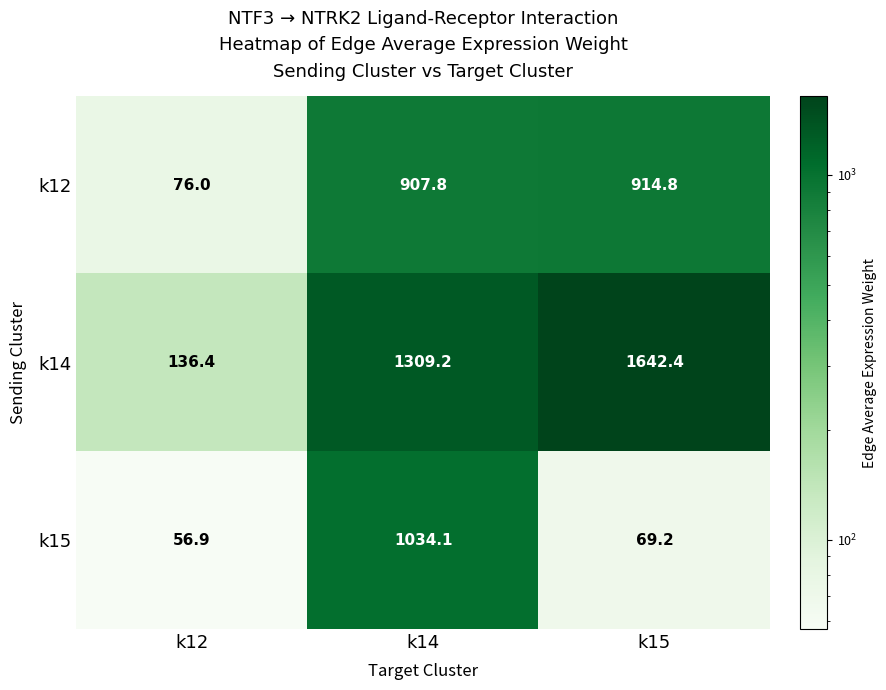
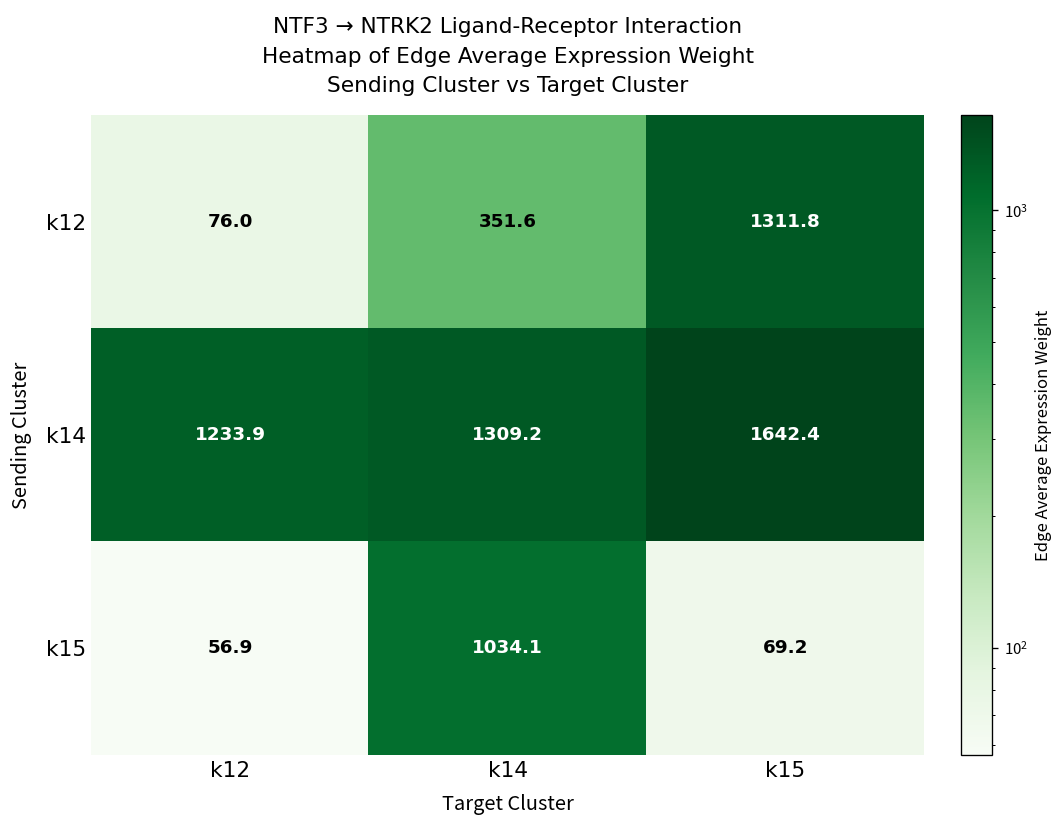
k12, k14: 907.8 -> 351.6
k12, k15: 914.8 -> 1311.8
k14, k12: 136.4 -> 1233.9
